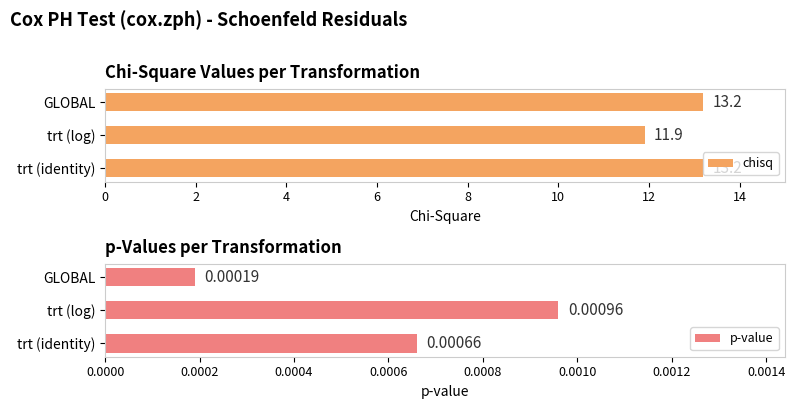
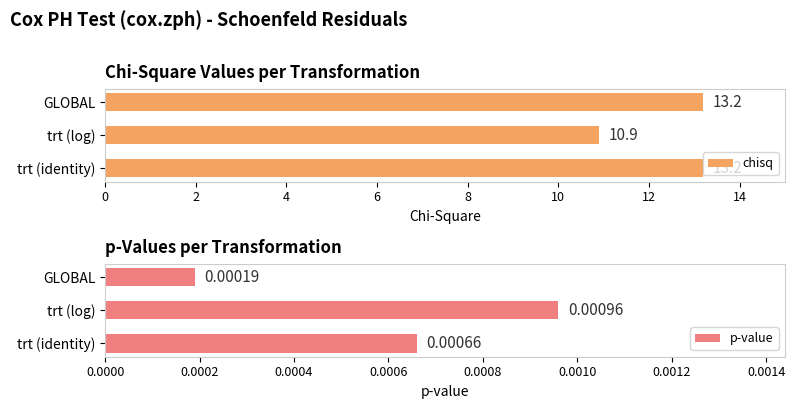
Chi-Square Values per Transformation, trt (log): 11.9 -> 10.9
